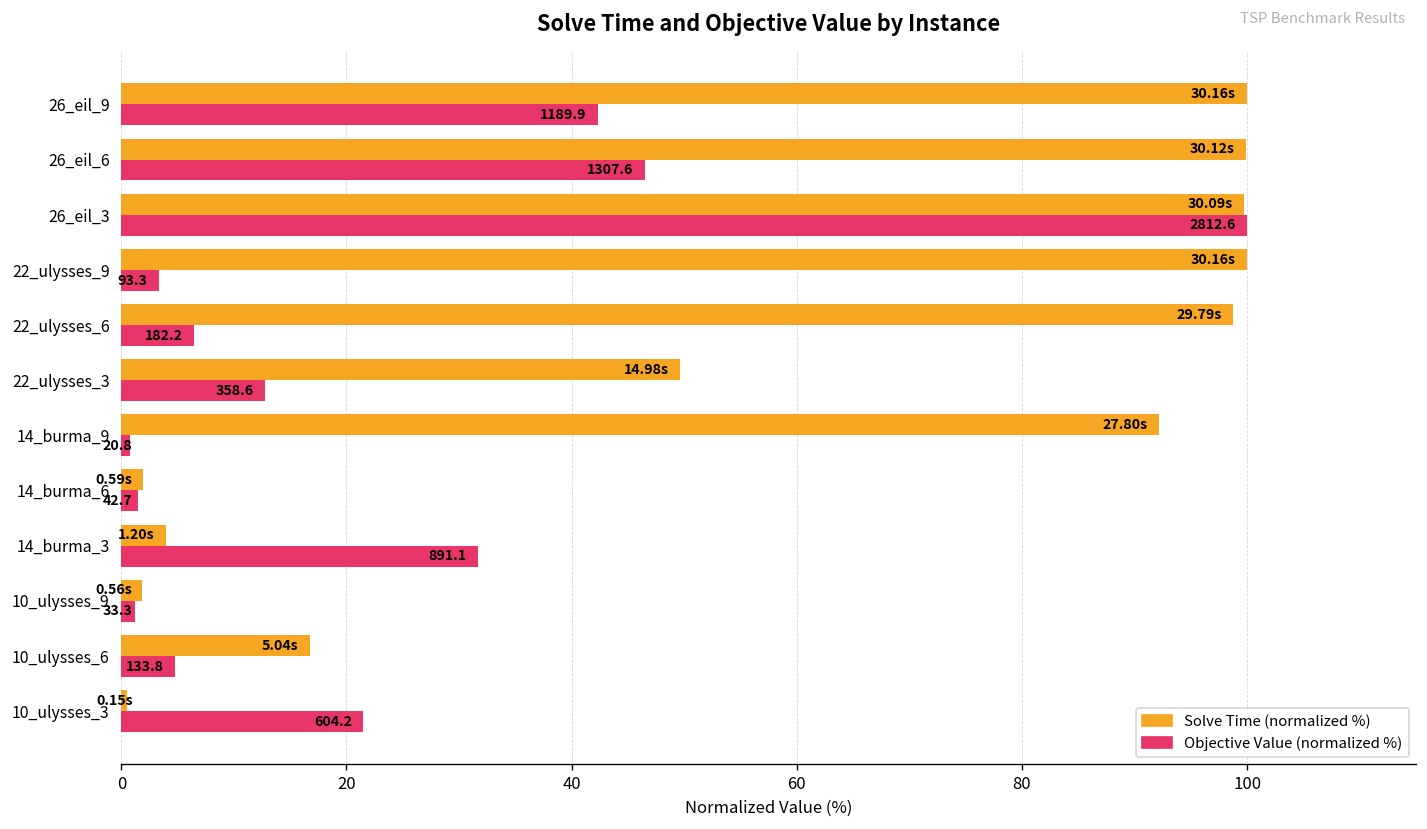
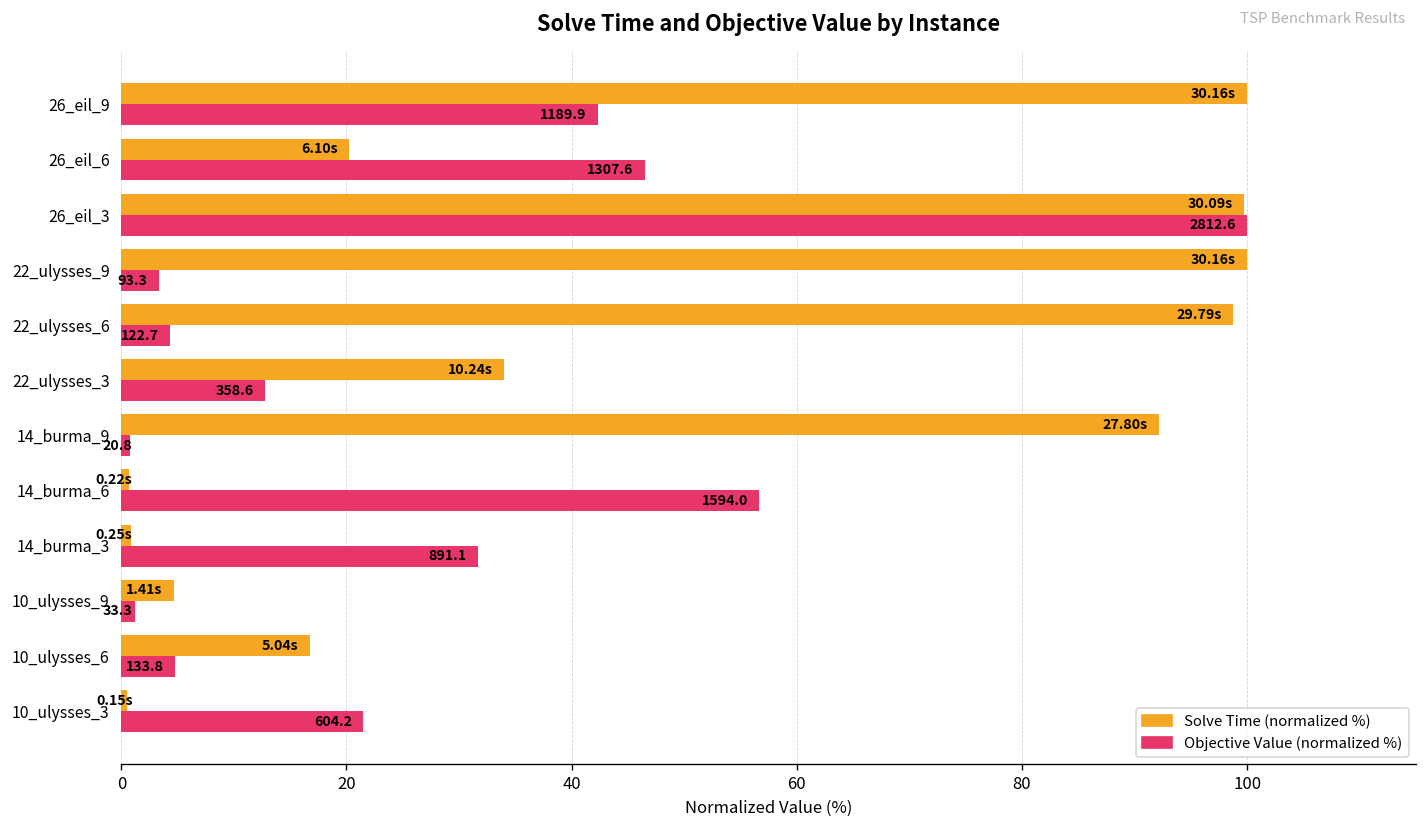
Solve Time (normalized %), 26_eil_6: 30.12s -> 6.10s
Objective Value (normalized %), 22_ulysses_6: 182.2 -> 122.7
Solve Time (normalized %), 22_ulysses_3: 14.98s -> 10.24s
Solve Time (normalized %), 14_burma_6: 0.59s -> 0.22s
Objective Value (normalized %), 14_burma_6: 42.7 -> 1594.0
Solve Time (normalized %), 14_burma_3: 1.20s -> 0.25s
Solve Time (normalized %), 10_ulysses_9: 0.56s -> 1.41s
